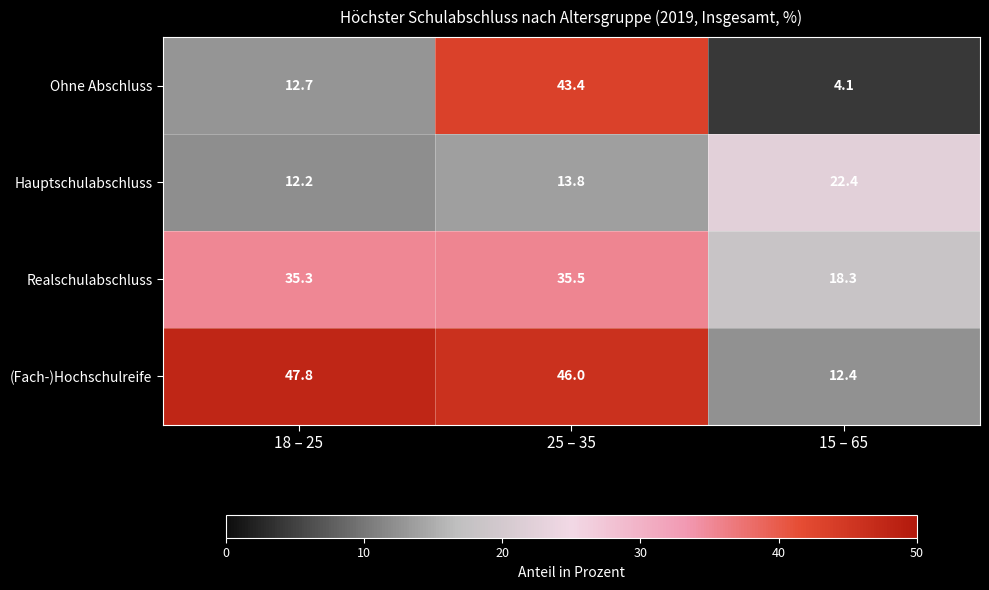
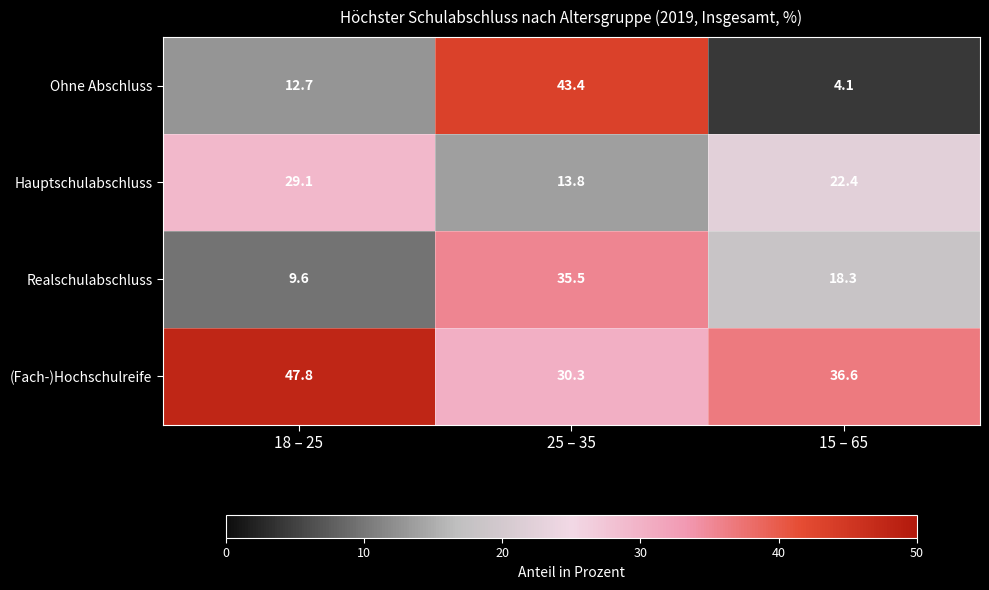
Hauptschulabschluss, 18 – 25: 12.2 -> 29.1
Realschulabschluss, 18 – 25: 35.3 -> 9.6
(Fach-)Hochschulreife, 25 – 35: 46.0 -> 30.3
(Fach-)Hochschulreife, 15 – 65: 12.4 -> 36.6
